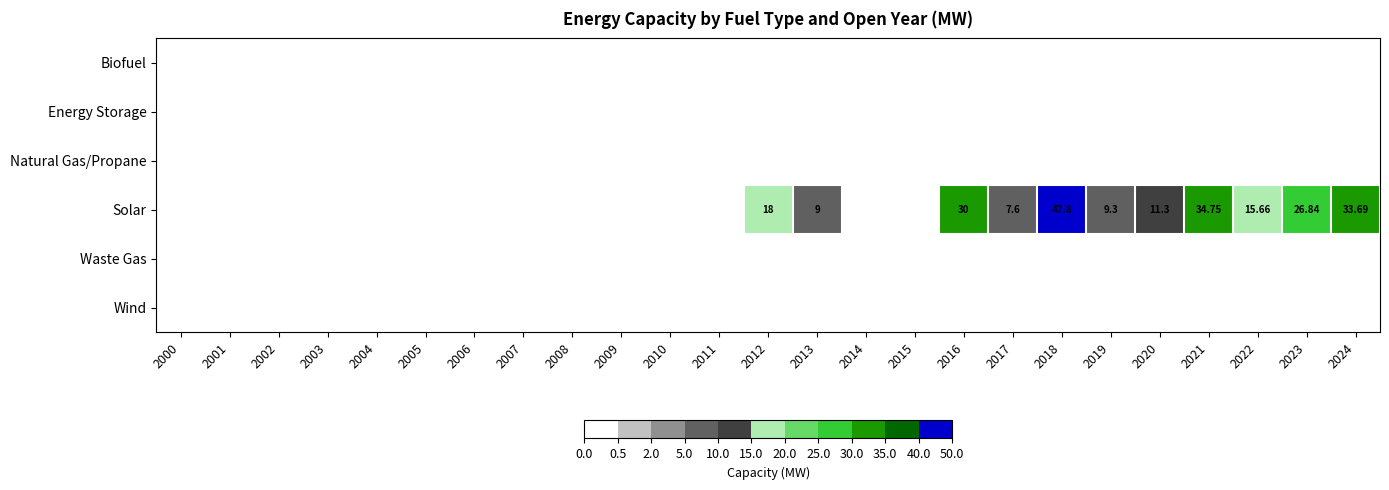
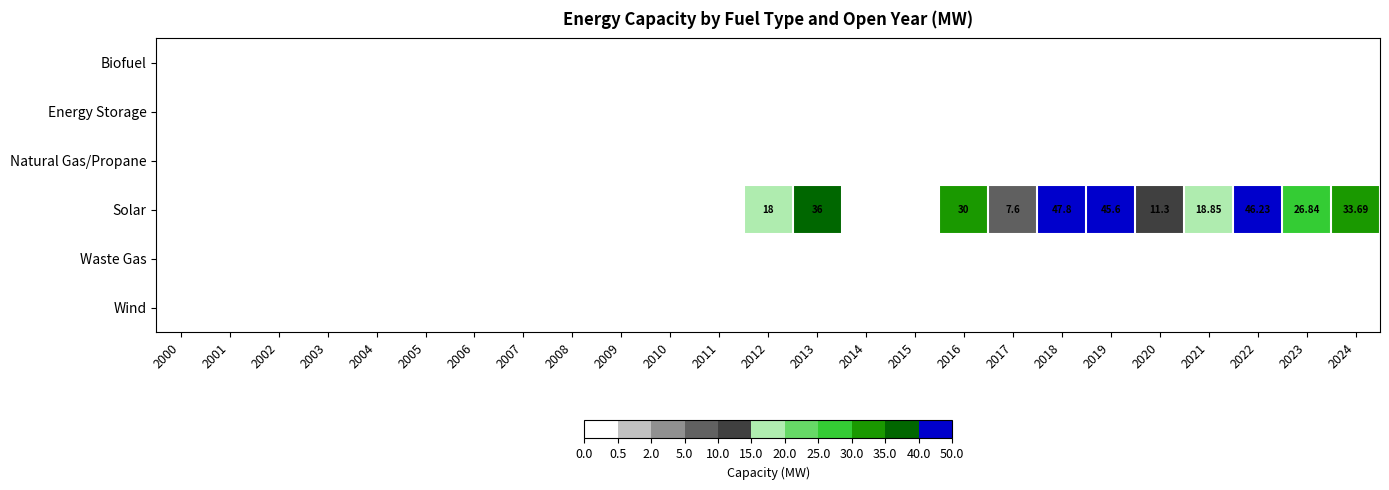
Solar, 2013: 9 -> 36
Solar, 2019: 9.3 -> 45.6
Solar, 2021: 34.75 -> 18.85
Solar, 2022: 15.66 -> 46.23
